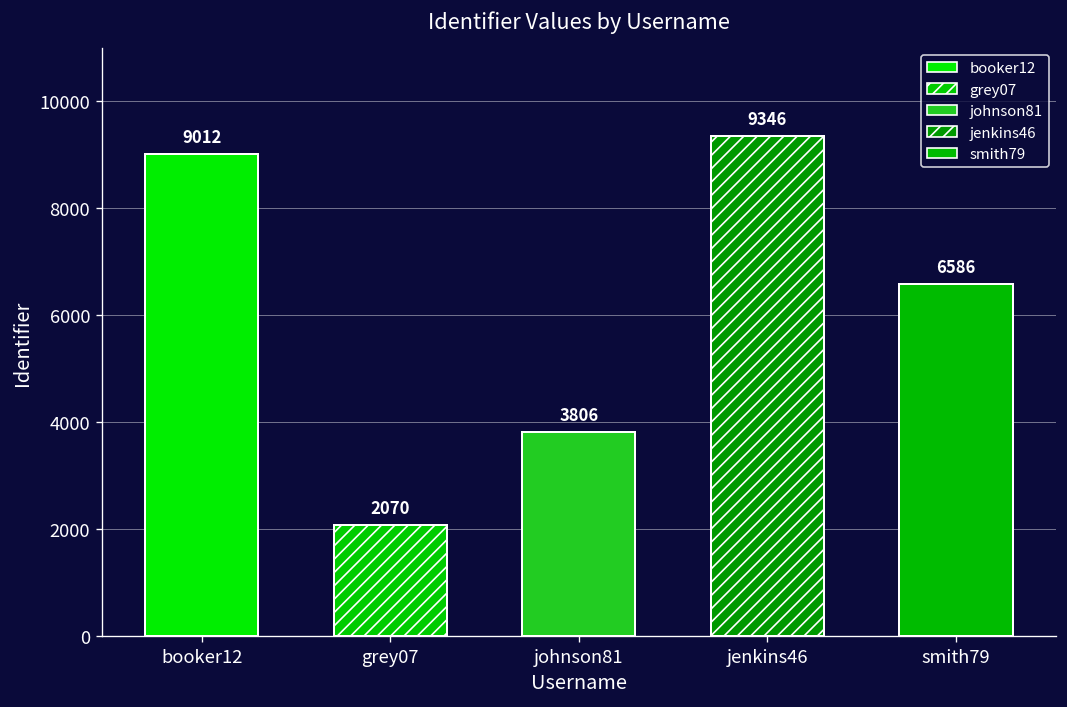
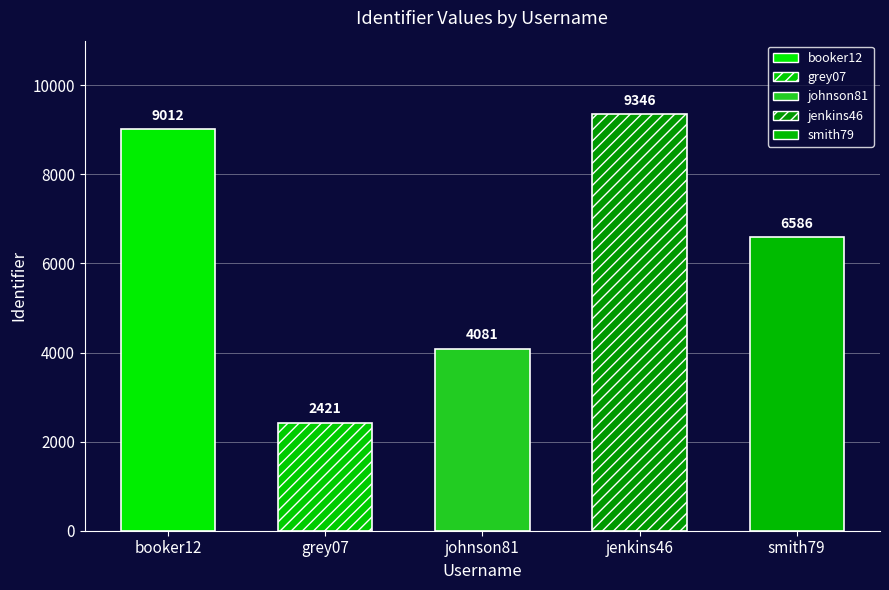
grey07: 2070 -> 2421
johnson81: 3806 -> 4081
